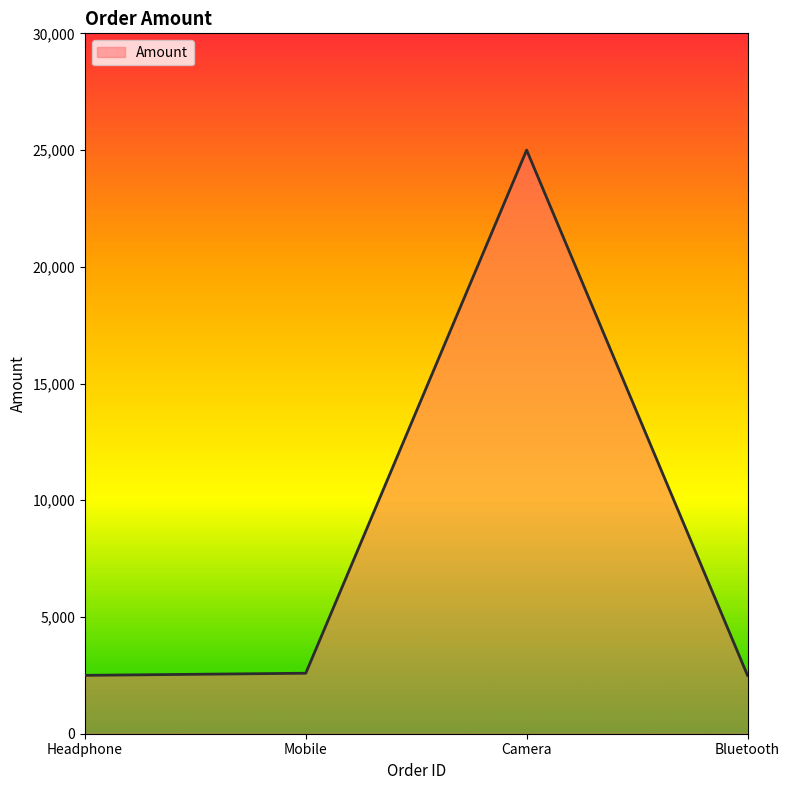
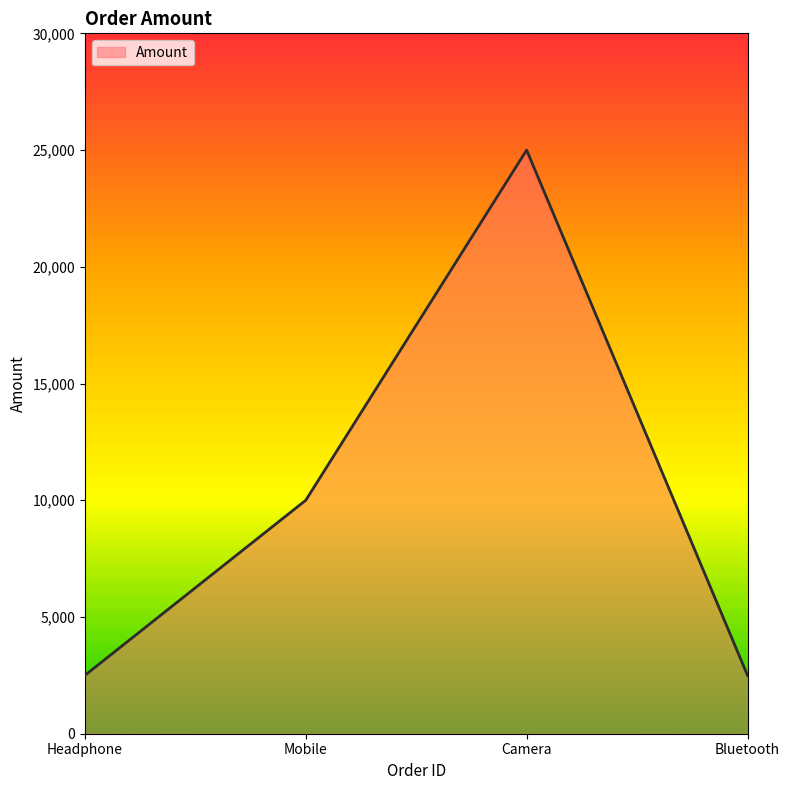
Mobile: 2,600 -> 10,000
